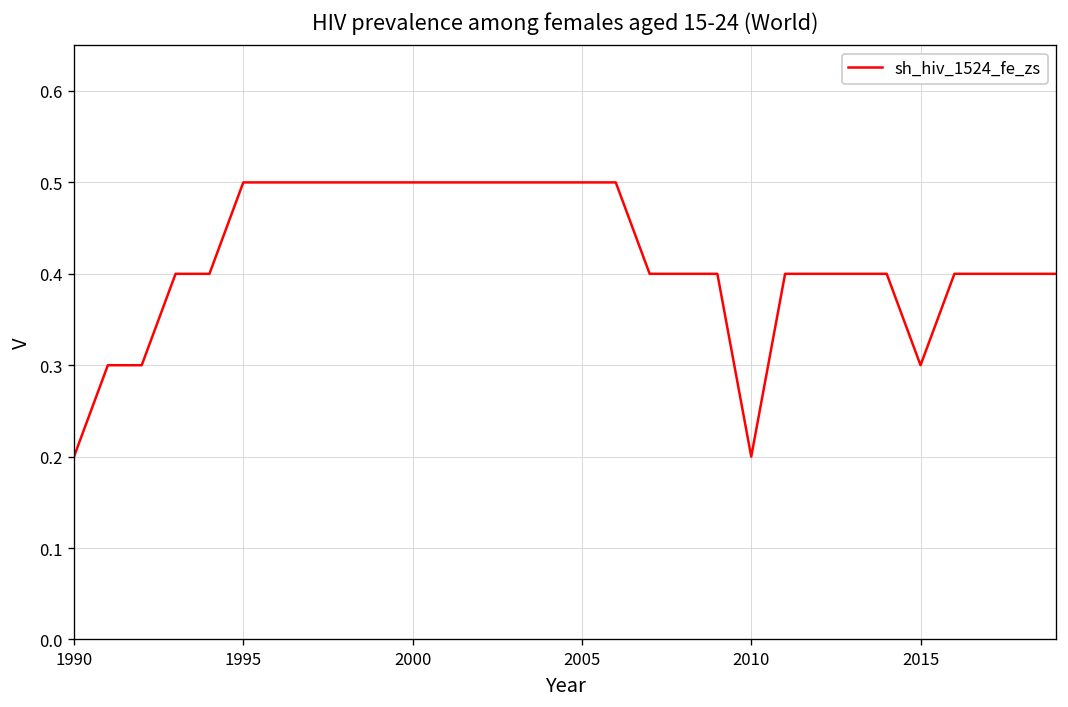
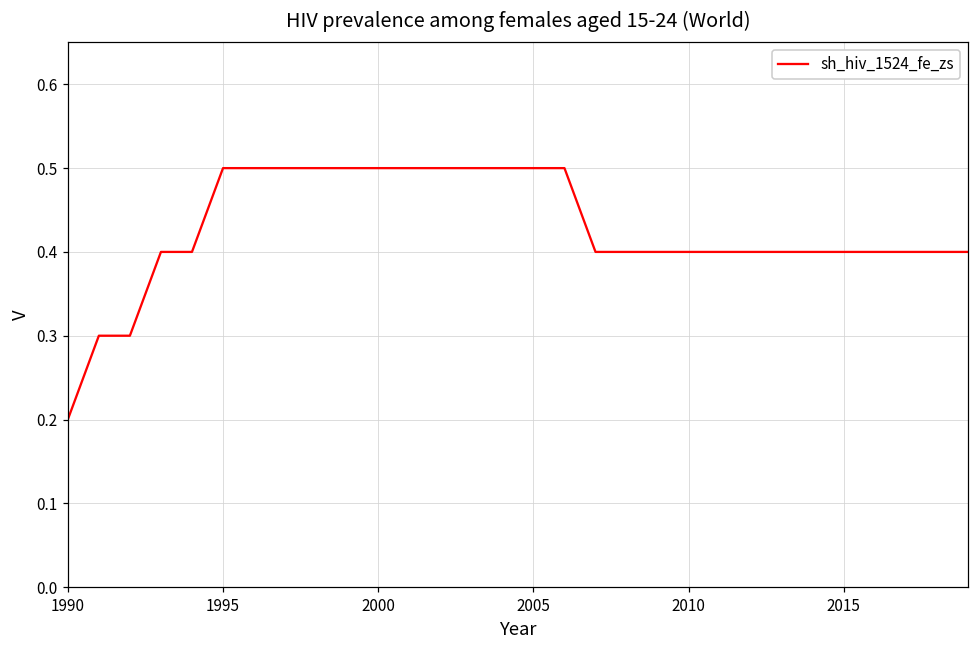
2010: 0.2 -> 0.4
2015: 0.3 -> 0.4
